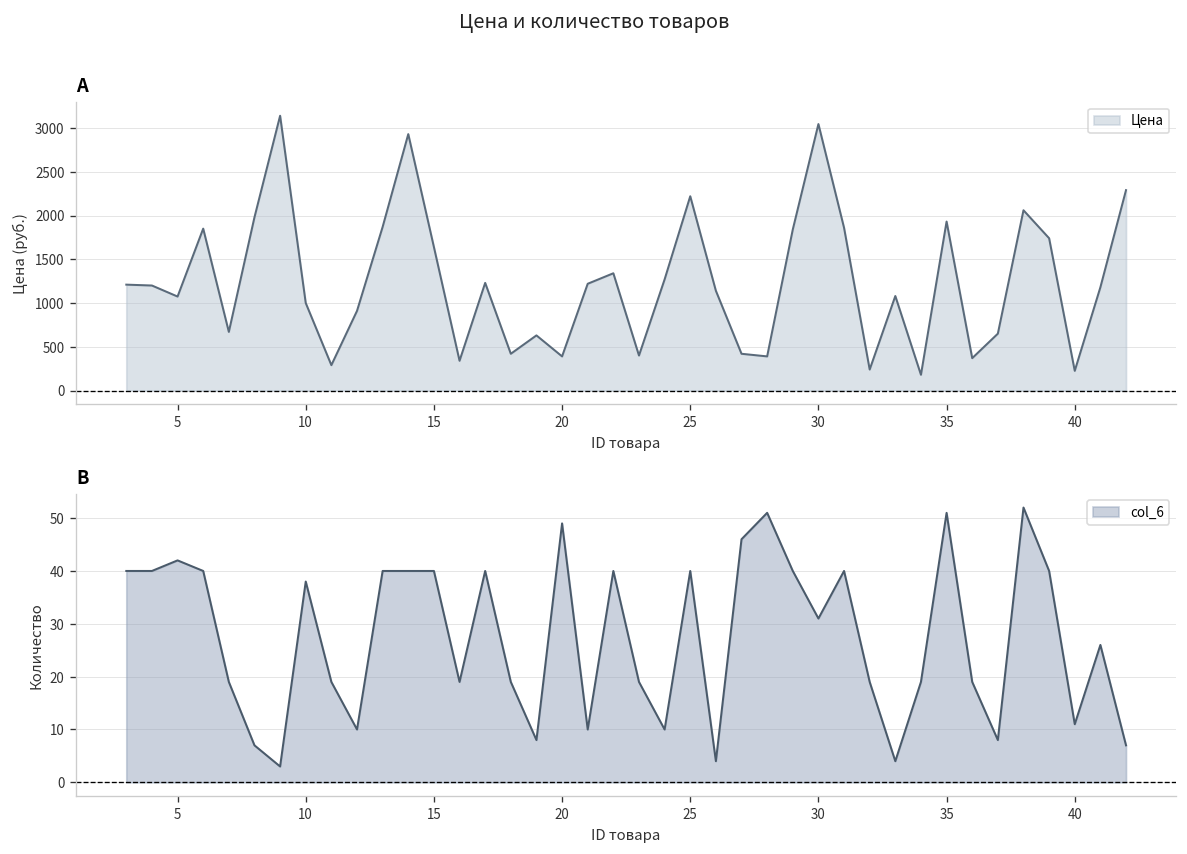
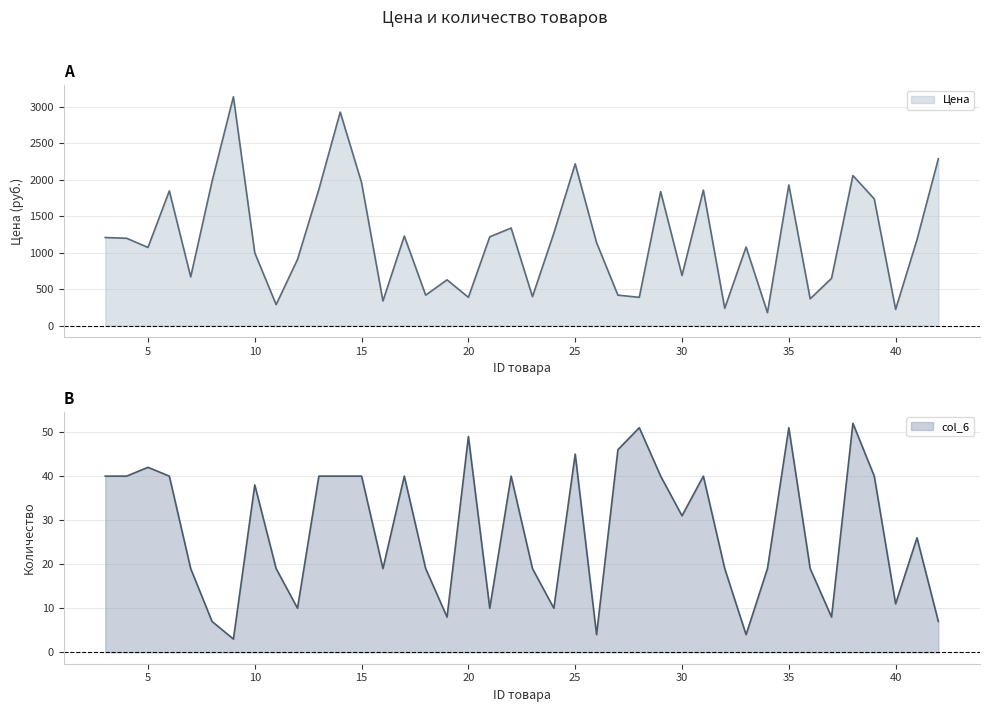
A, 15: 1600 -> 2000
A, 30: 3000 -> 700
B, 25: 40 -> 45
